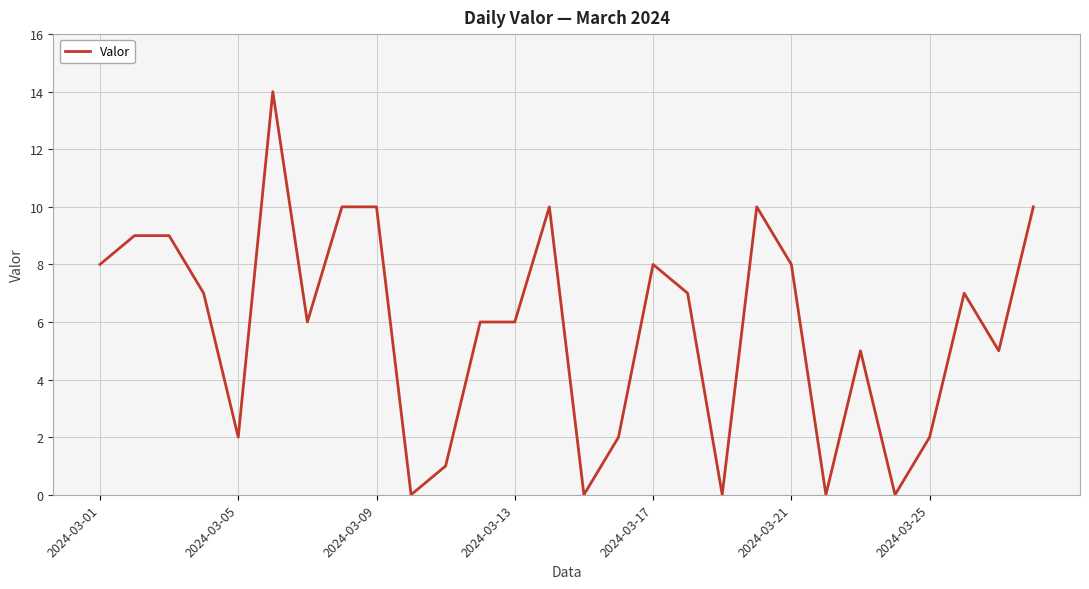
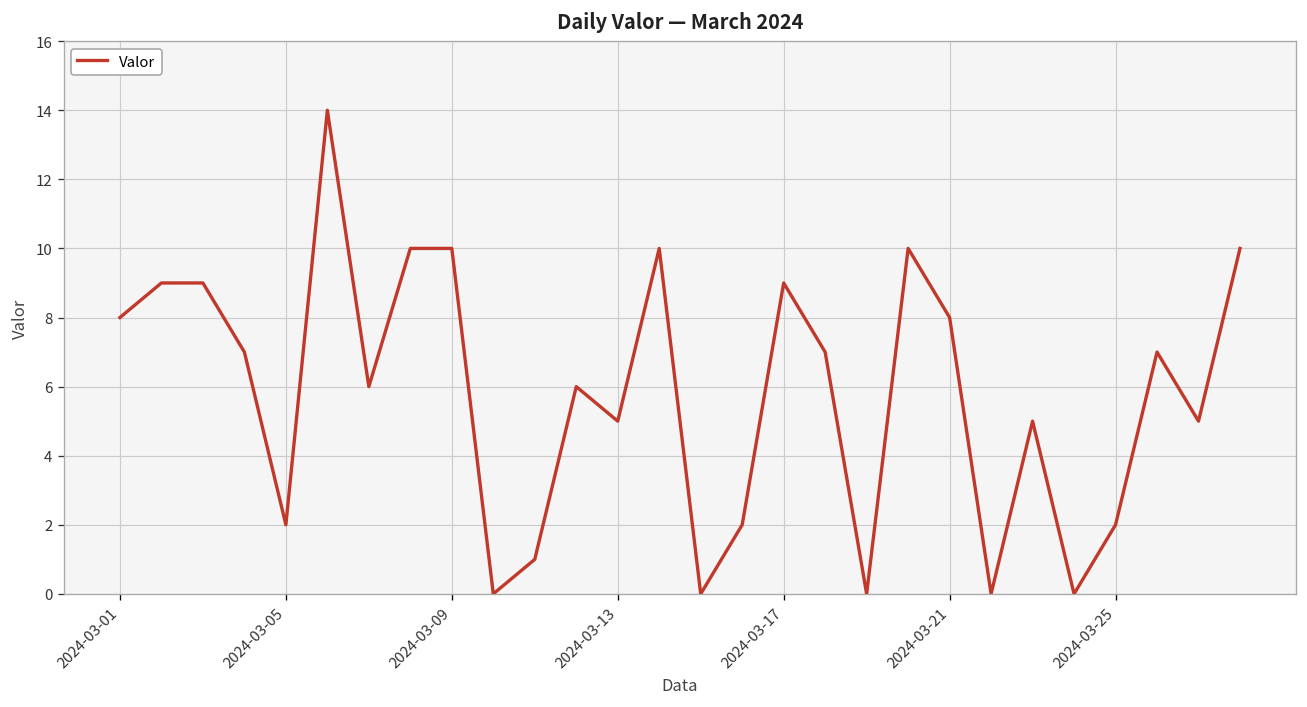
2024-03-13: 6 -> 5
2024-03-17: 8 -> 9
